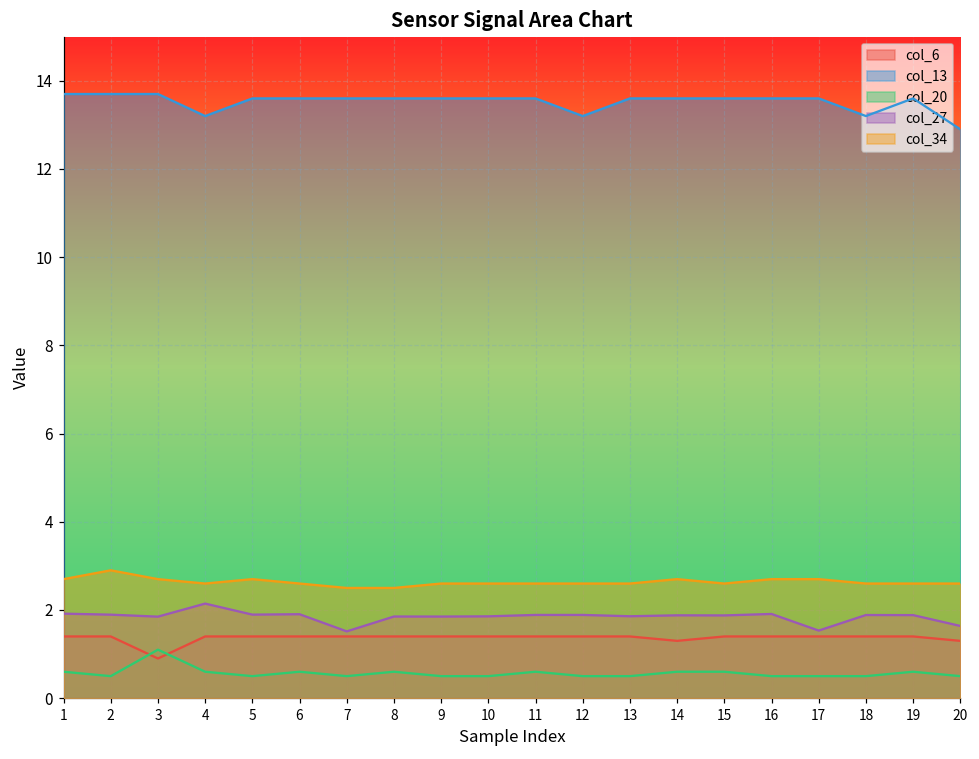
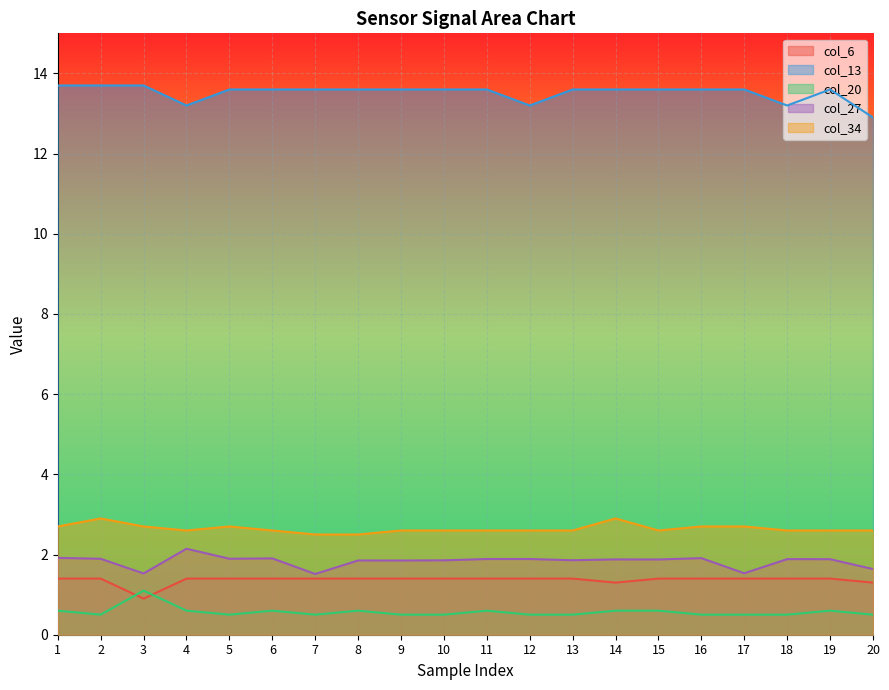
col_27, 3: 1.8 -> 1.5
col_34, 14: 2.7 -> 2.9
